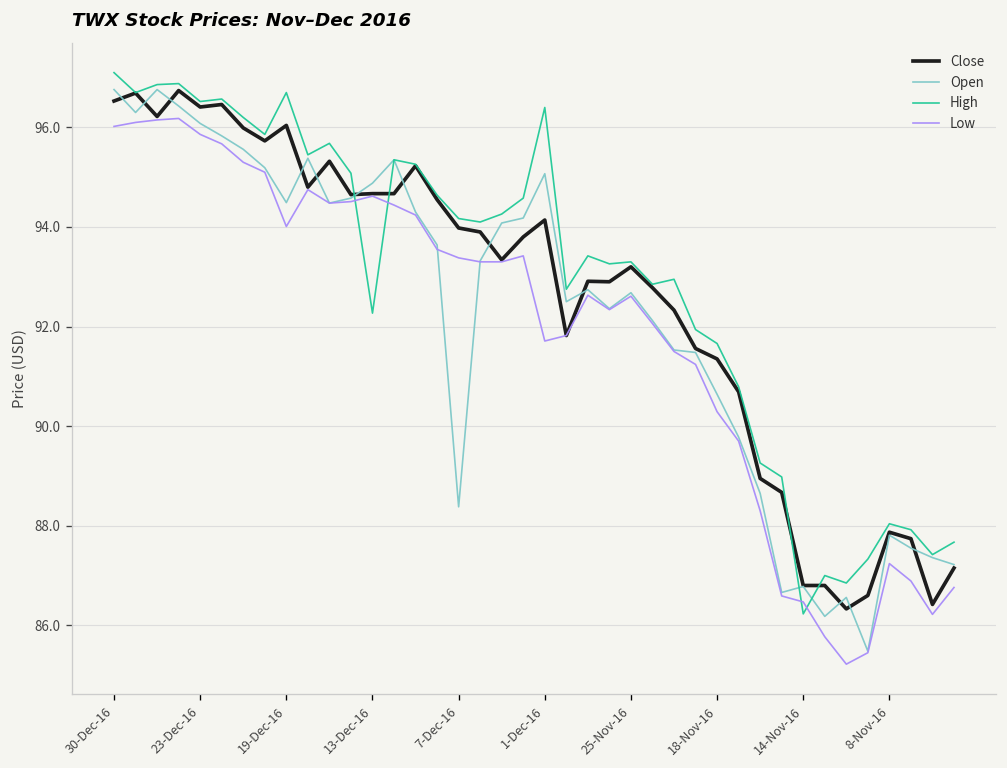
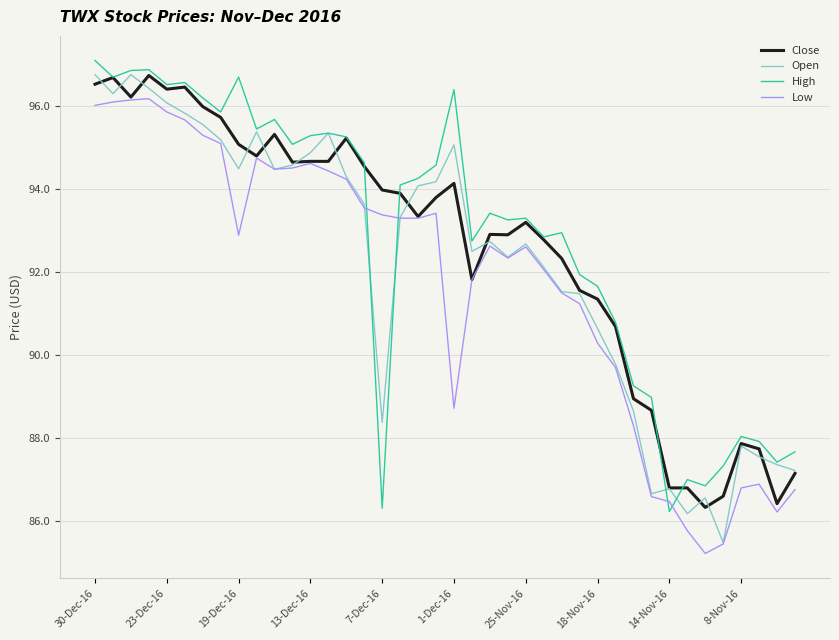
Close, 19-Dec-16: 96.0 -> 95.1
Low, 19-Dec-16: 94.0 -> 92.9
High, 13-Dec-16: 92.3 -> 95.3
High, 7-Dec-16: 94.2 -> 86.3
Low, 1-Dec-16: 91.7 -> 88.7
Low, 8-Nov-16: 87.2 -> 86.8
